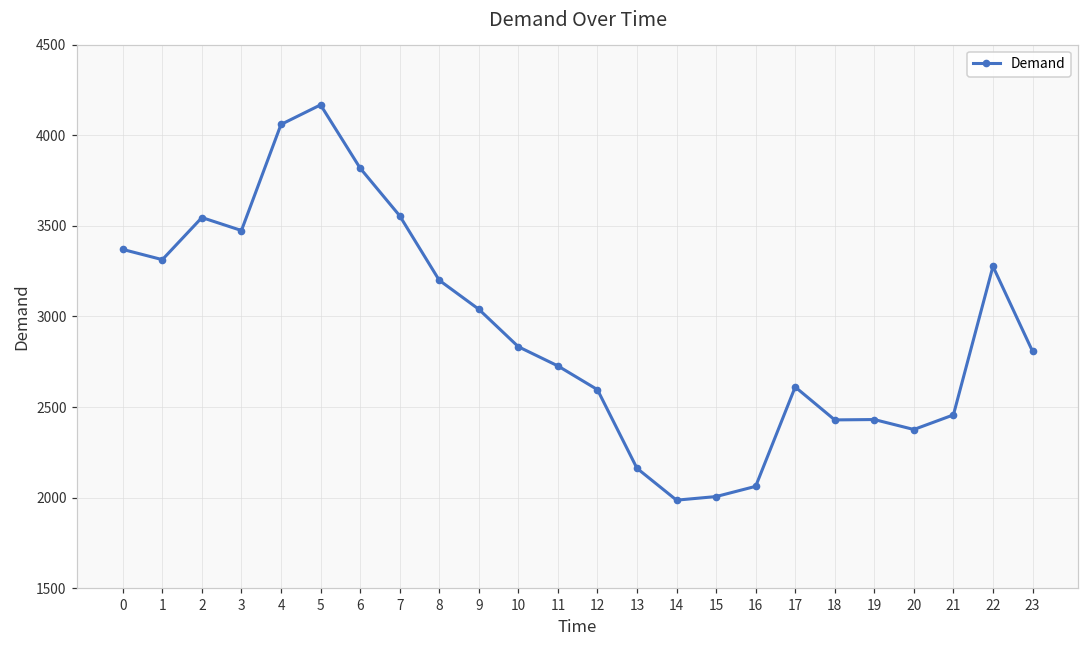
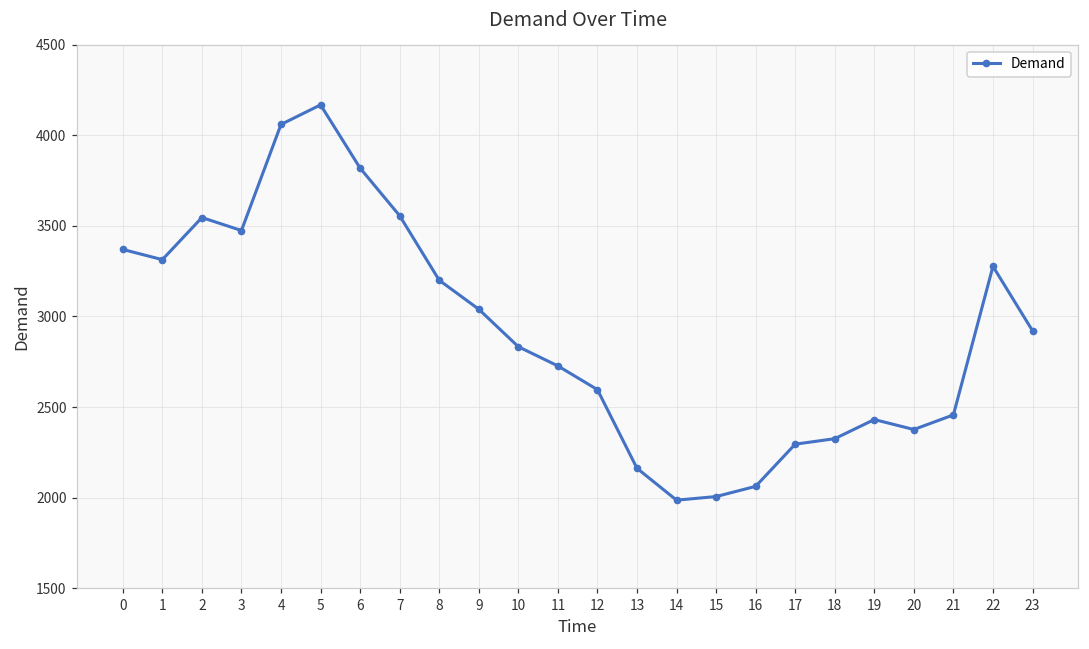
17: 2610 -> 2300
18: 2430 -> 2330
23: 2810 -> 2920
